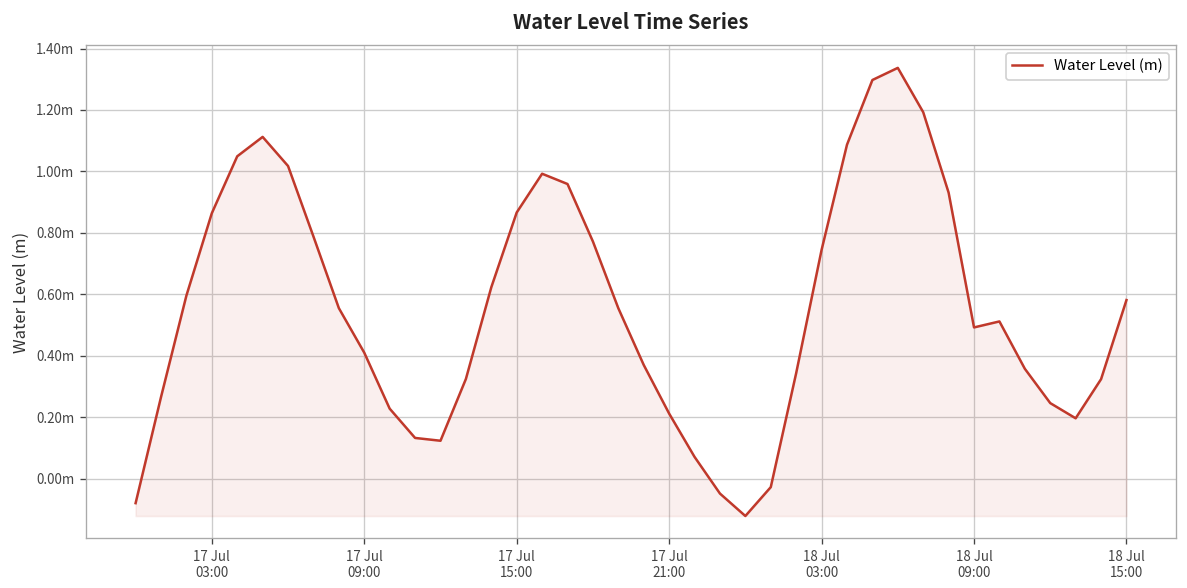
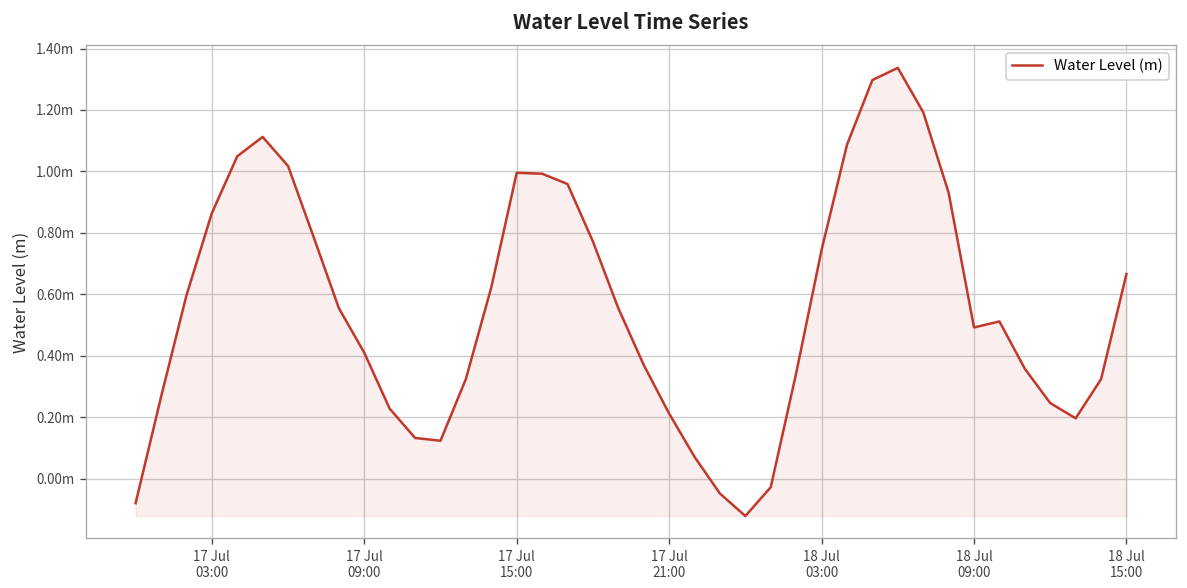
17 Jul 15:00: 0.87m -> 1.00m
18 Jul 15:00: 0.58m -> 0.67m
